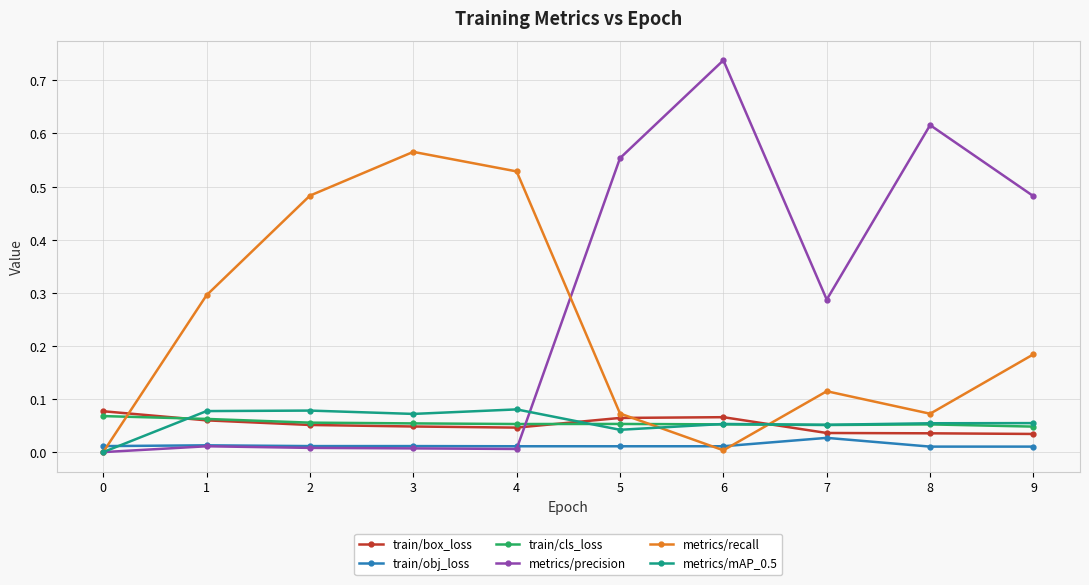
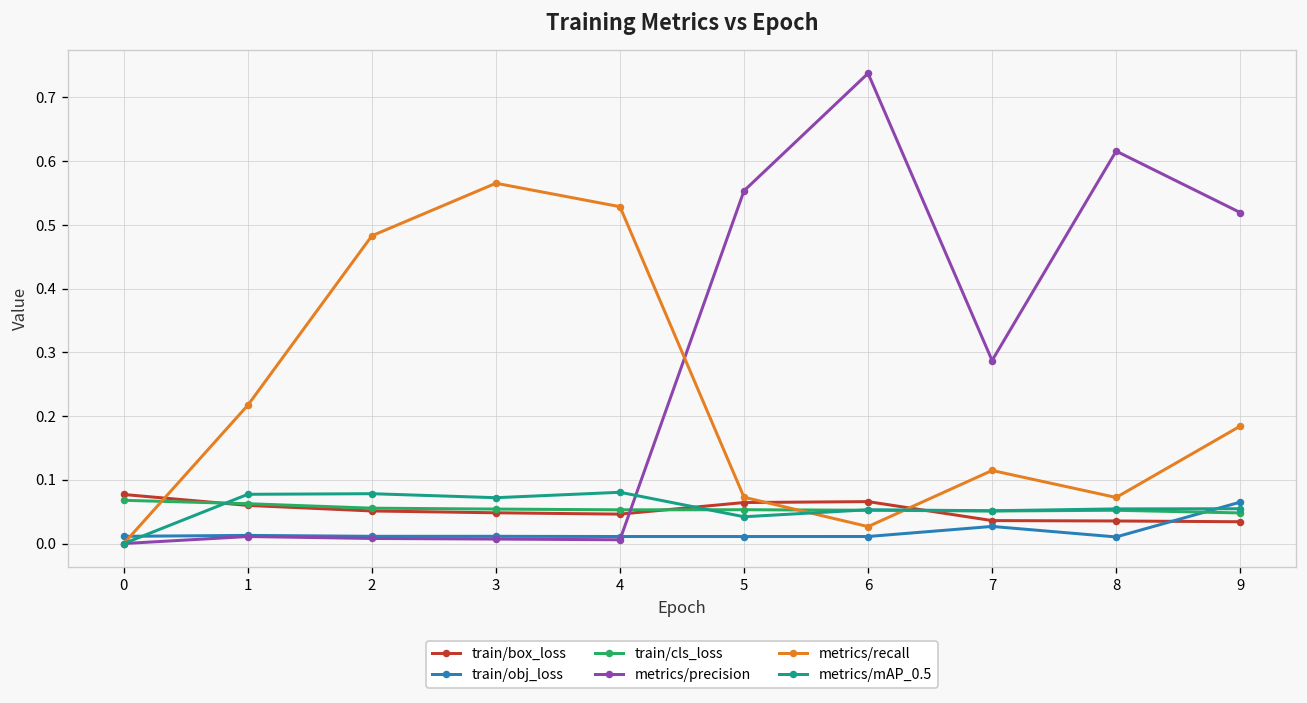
metrics/recall, 1: 0.30 -> 0.22
metrics/recall, 6: 0.00 -> 0.03
train/obj_loss, 9: 0.01 -> 0.06
metrics/precision, 9: 0.48 -> 0.52
